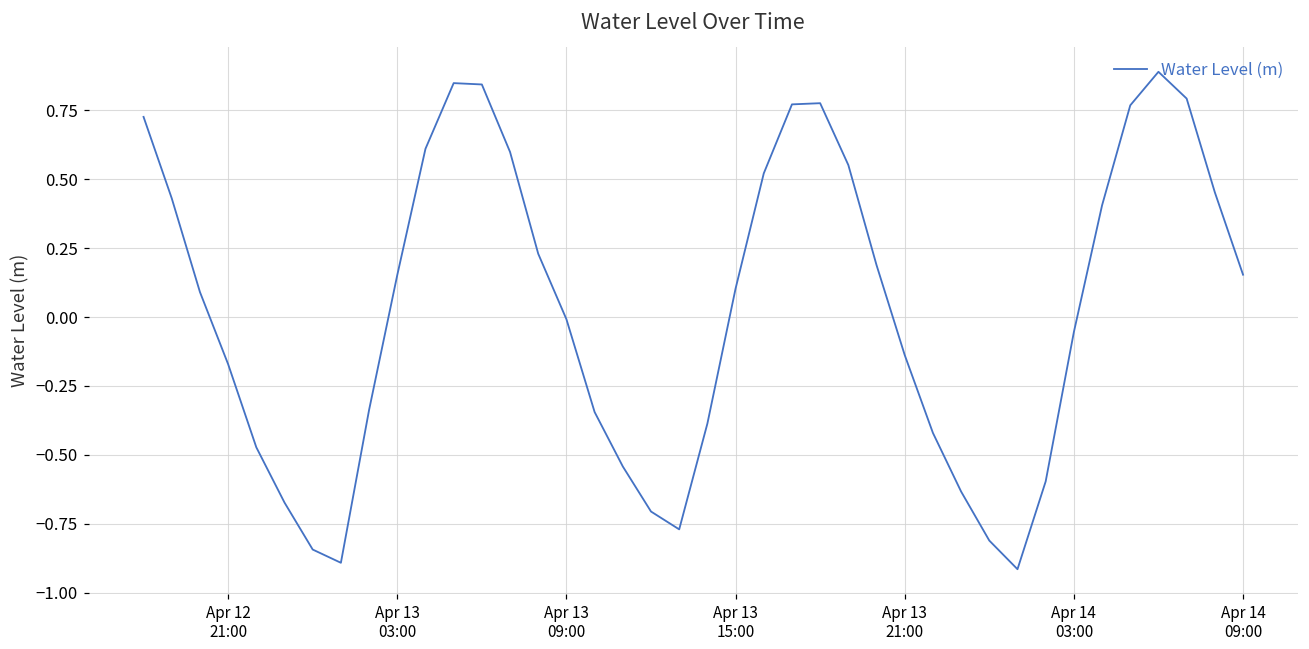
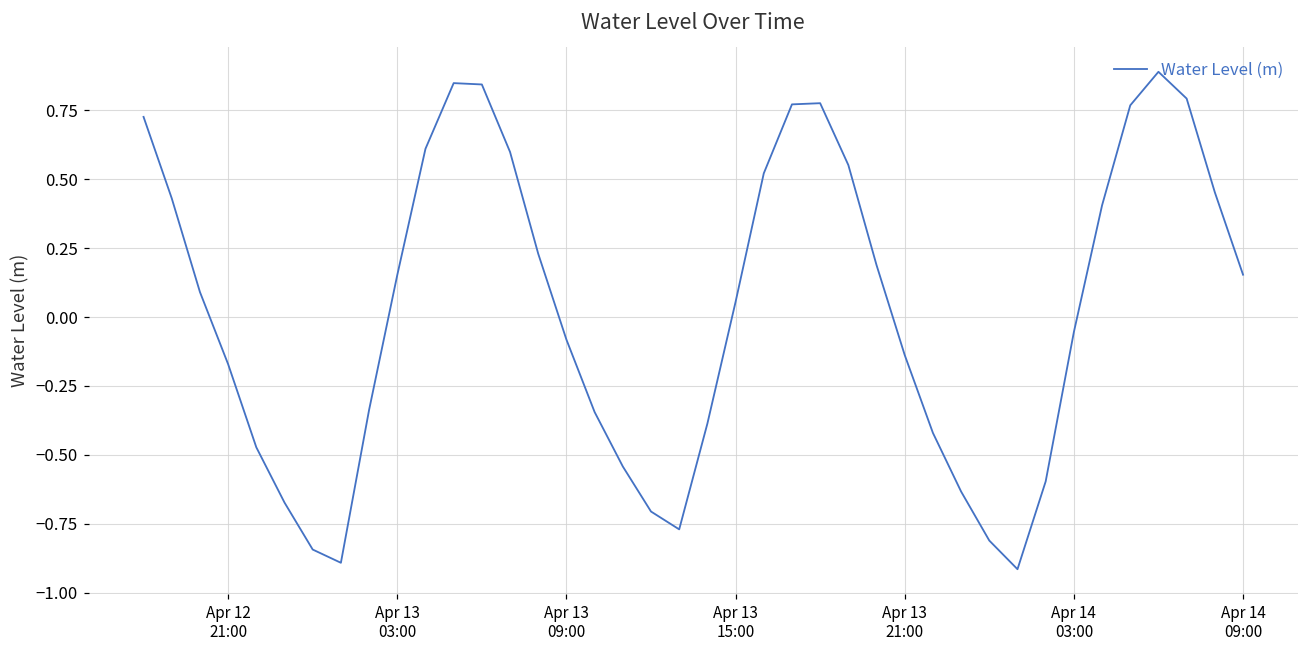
Apr 13 09:00: -0.01 -> -0.08
Apr 13 15:00: 0.10 -> 0.06
